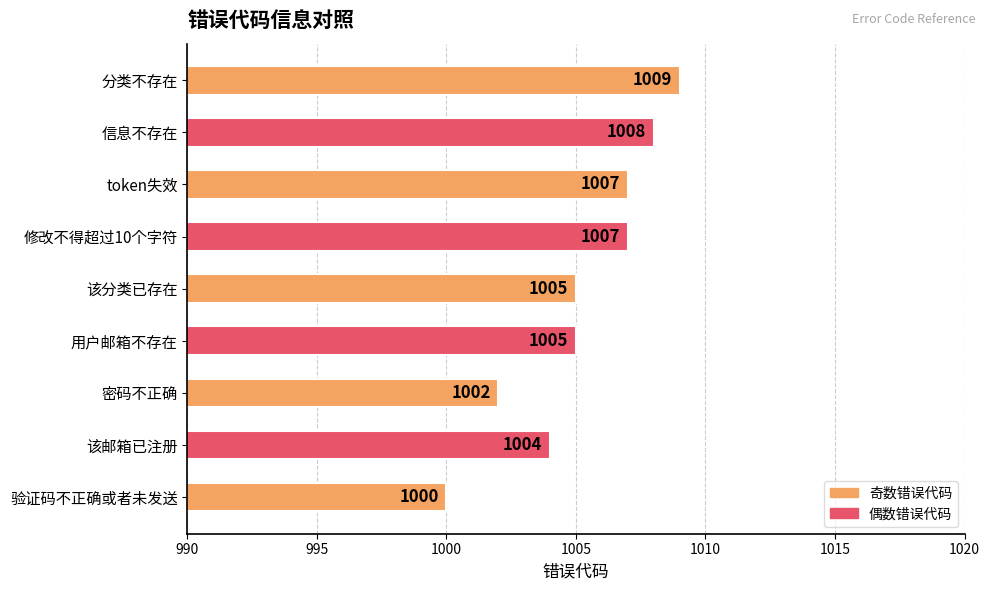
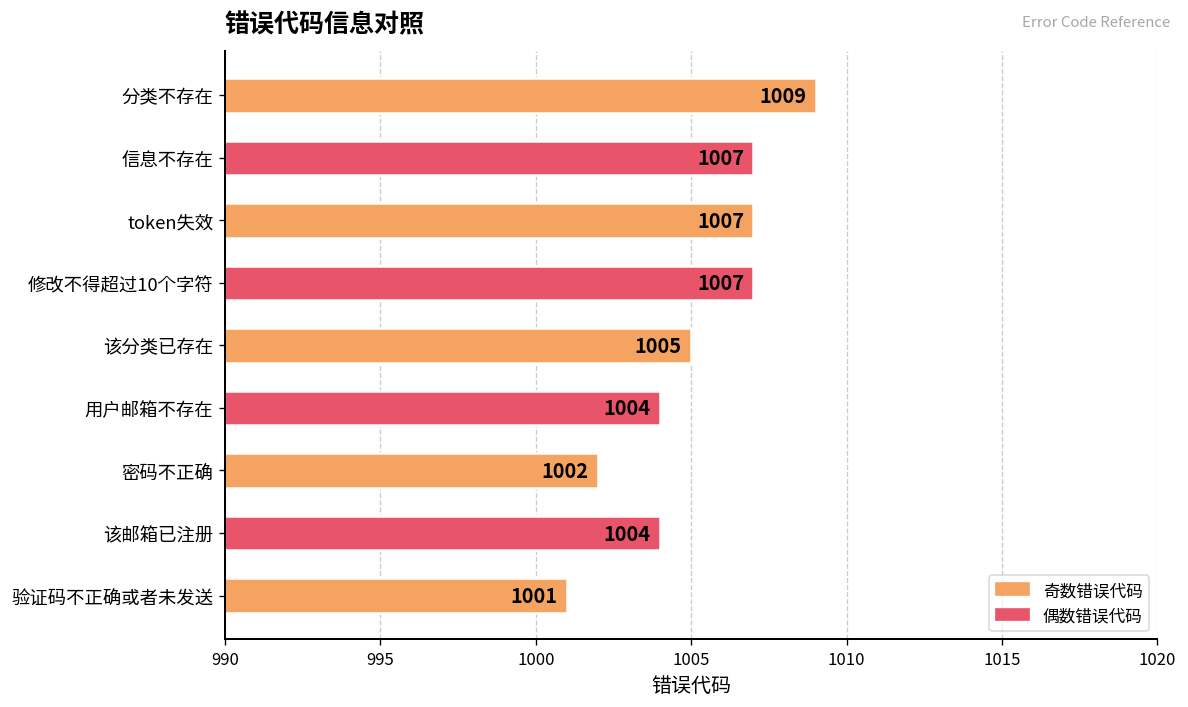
信息不存在: 1008 -> 1007
用户邮箱不存在: 1005 -> 1004
验证码不正确或者未发送: 1000 -> 1001
